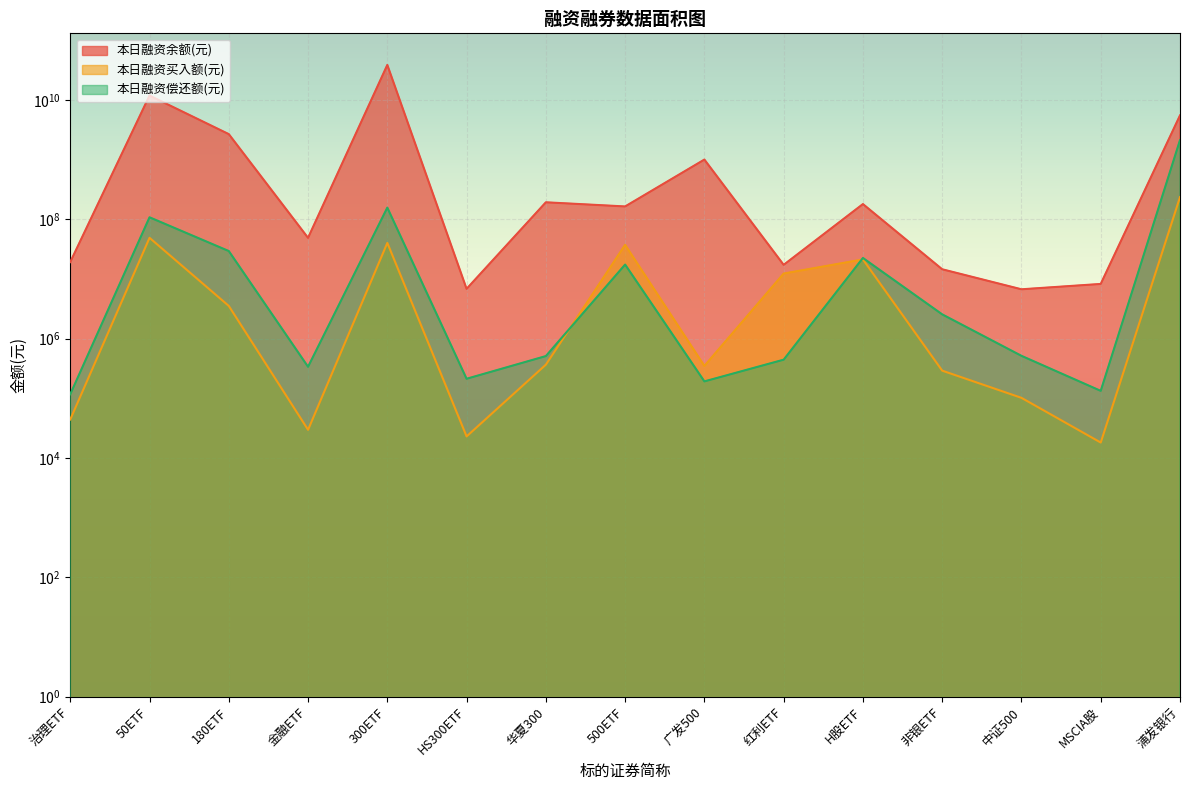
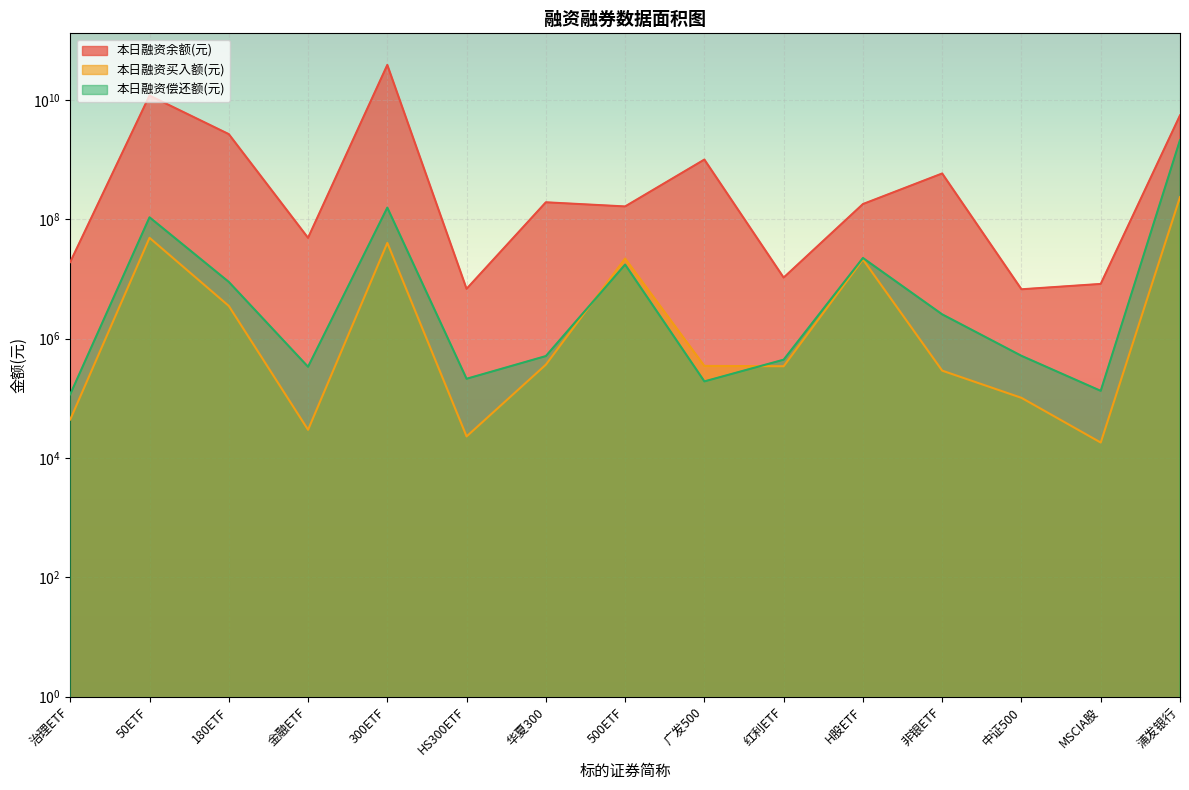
本日融资偿还额(元), 180ETF: 30000000 -> 9000000
本日融资买入额(元), 500ETF: 40000000 -> 22000000
本日融资余额(元), 红利ETF: 17000000 -> 11000000
本日融资买入额(元), 红利ETF: 12000000 -> 300000
本日融资余额(元), 非银ETF: 15000000 -> 600000000
